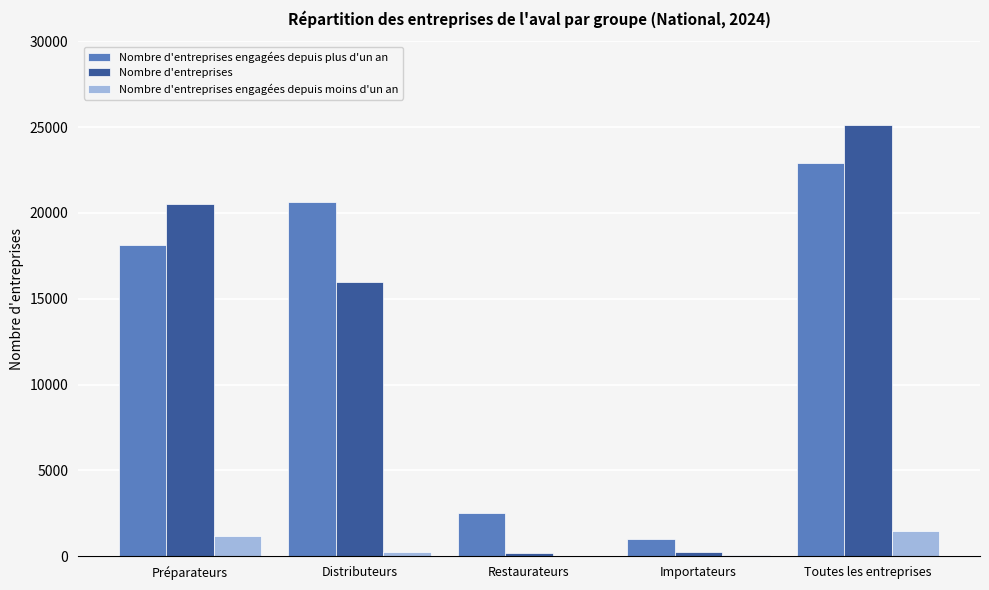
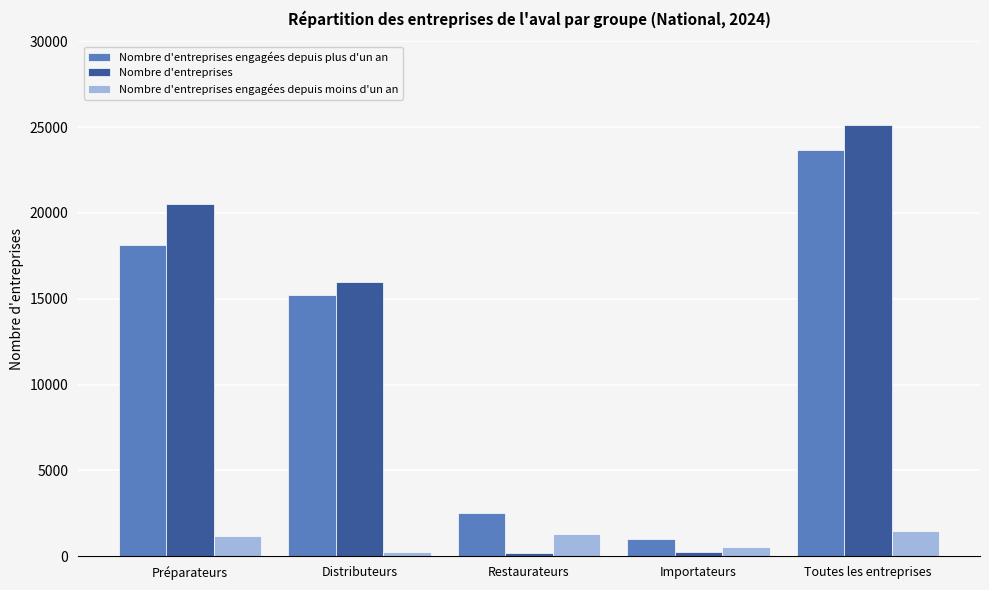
Nombre d'entreprises engagées depuis plus d'un an, Distributeurs: 20600 -> 15200
Nombre d'entreprises engagées depuis moins d'un an, Restaurateurs: 0 -> 1300
Nombre d'entreprises engagées depuis moins d'un an, Importateurs: 100 -> 500
Nombre d'entreprises engagées depuis plus d'un an, Toutes les entreprises: 22900 -> 23600
